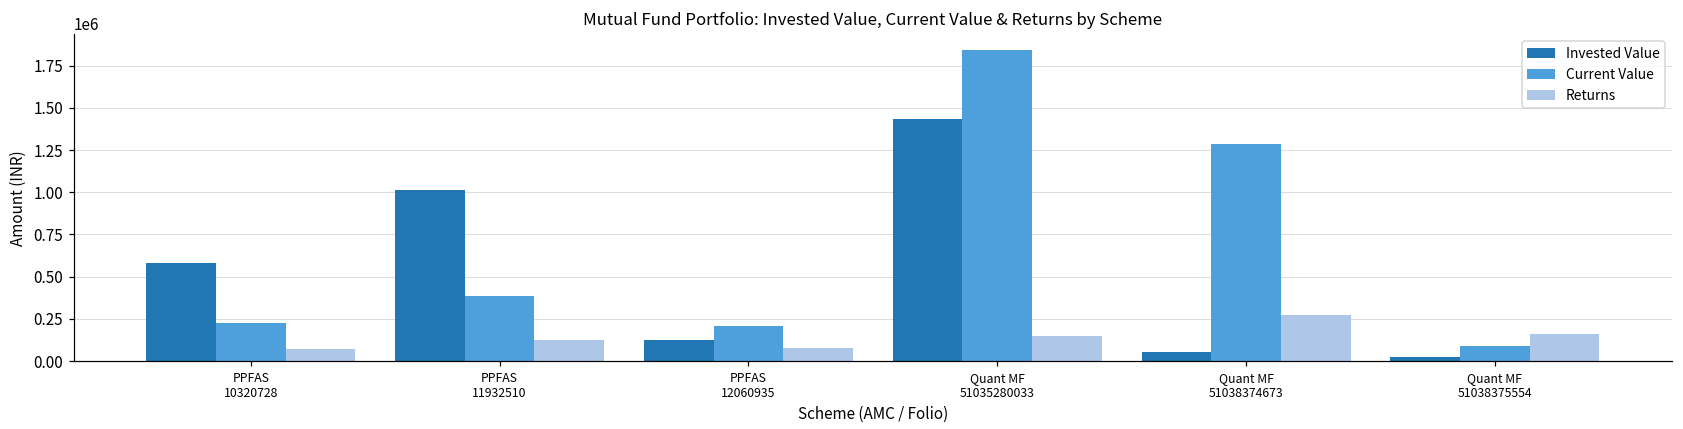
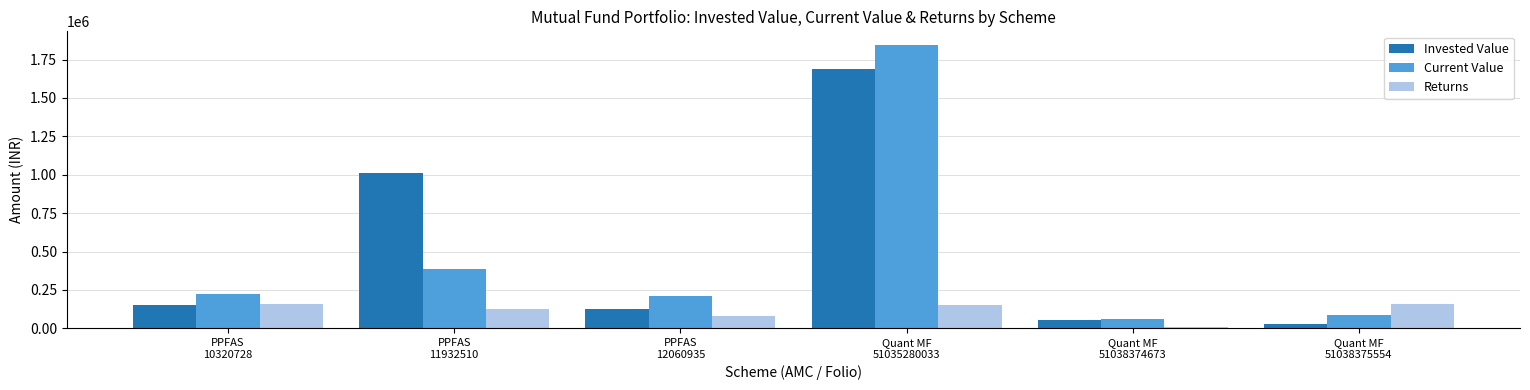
Invested Value, PPFAS 10320728: 580000 -> 150000
Returns, PPFAS 10320728: 70000 -> 160000
Invested Value, Quant MF 51035280033: 1430000 -> 1690000
Current Value, Quant MF 51038374673: 1280000 -> 60000
Returns, Quant MF 51038374673: 270000 -> 10000
